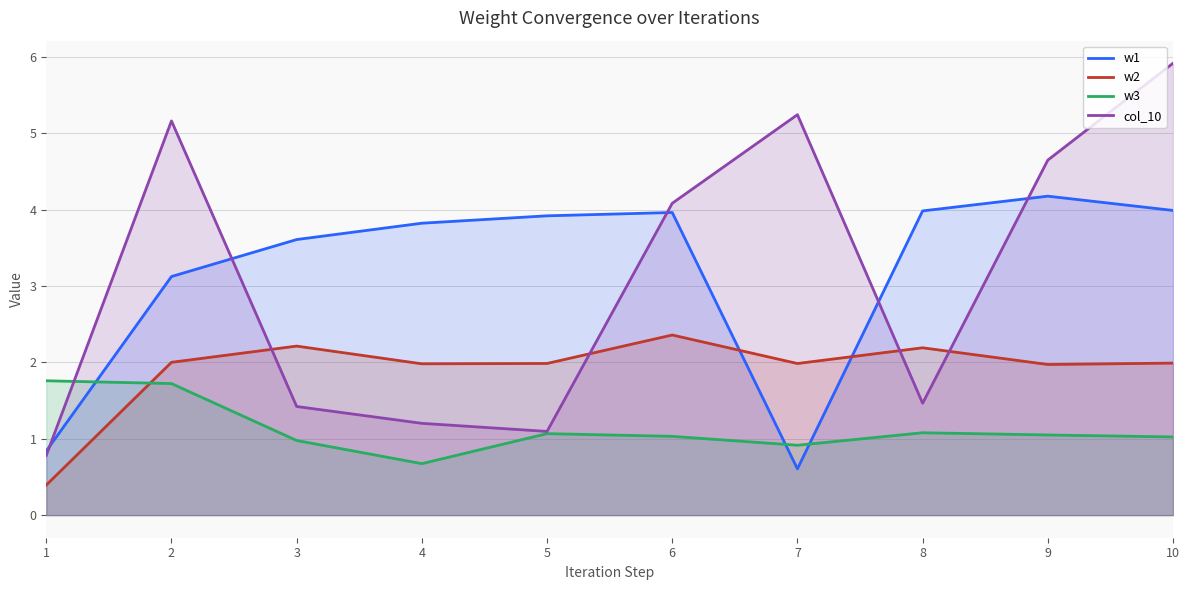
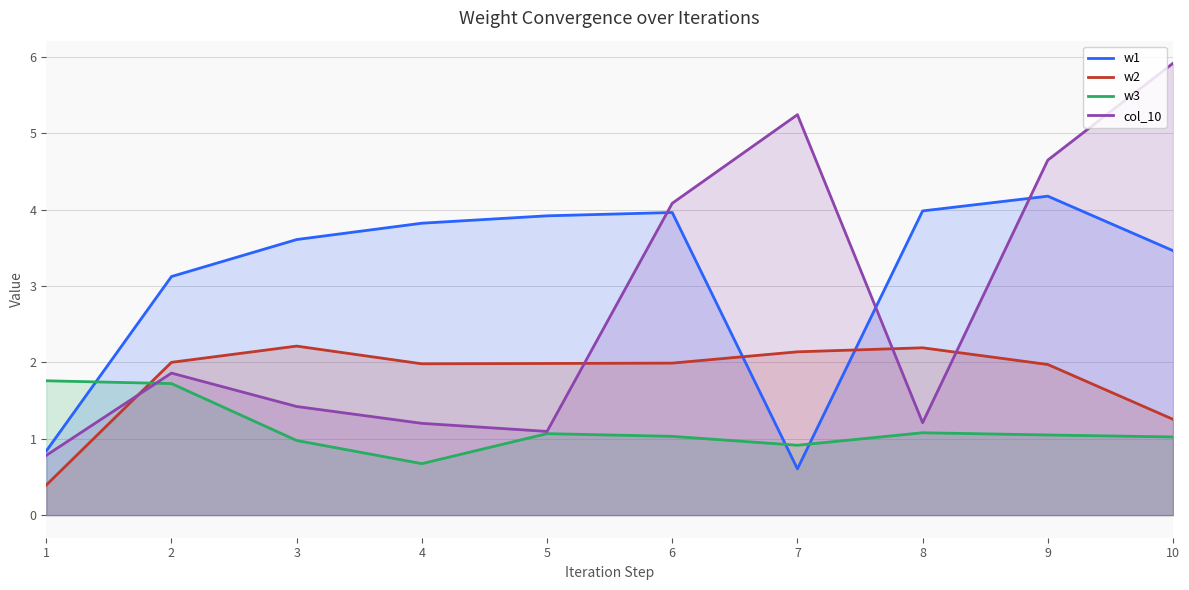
col_10, 2: 5.2 -> 1.9
w2, 6: 2.4 -> 2.0
w2, 7: 2.0 -> 2.1
col_10, 8: 1.5 -> 1.2
w1, 10: 4.0 -> 3.5
w2, 10: 2.0 -> 1.3
